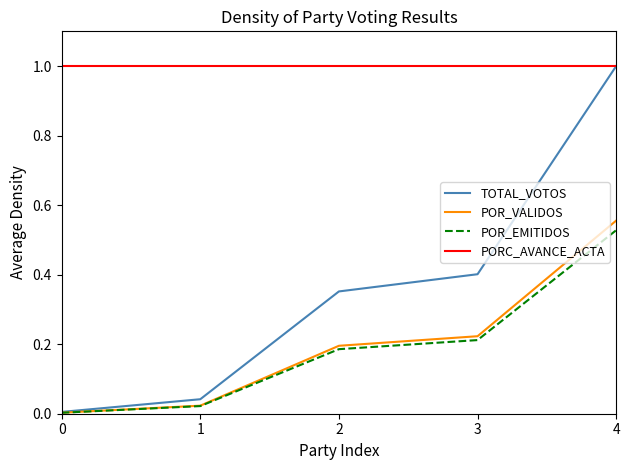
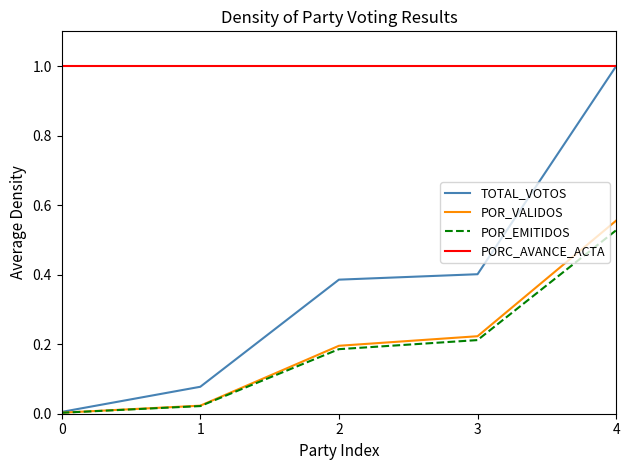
TOTAL_VOTOS, 1: 0.04 -> 0.08
TOTAL_VOTOS, 2: 0.35 -> 0.39
